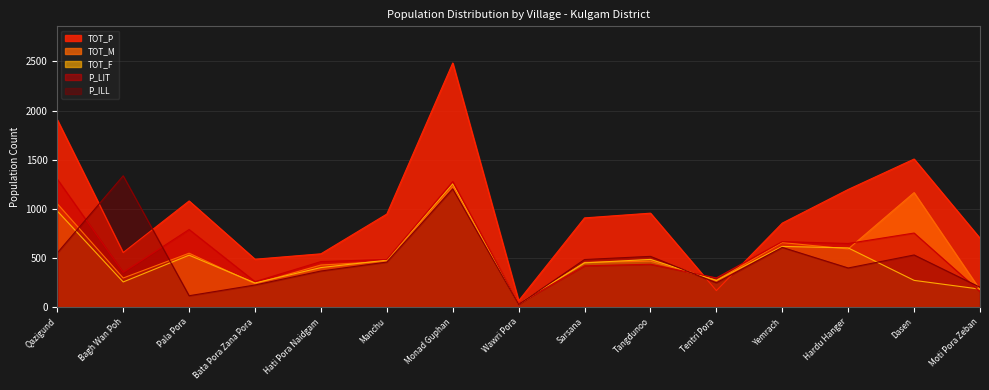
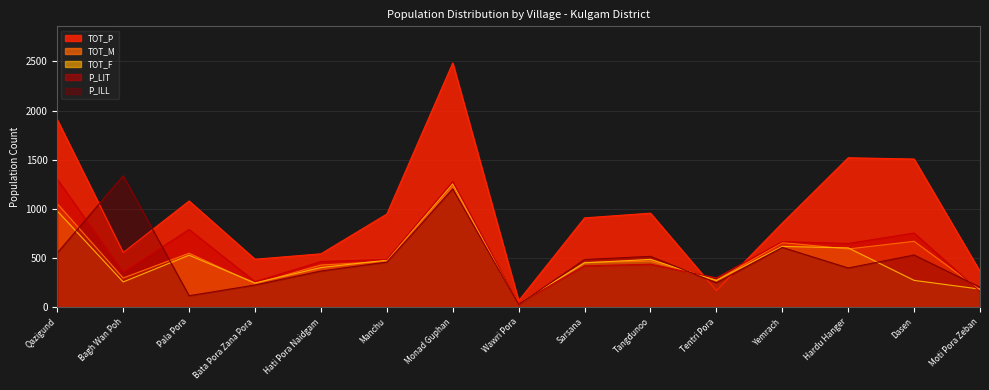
TOT_P, Hardu Hanger: 1200 -> 1500
TOT_M, Dasen: 1200 -> 700
TOT_P, Moti Pora Zeban: 700 -> 400
